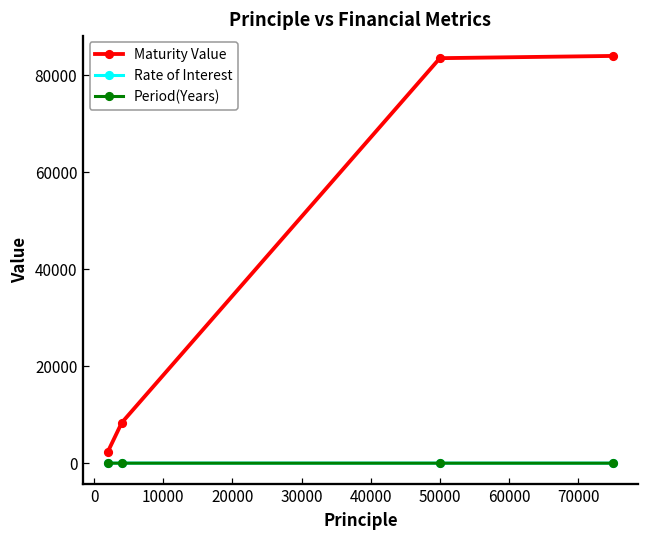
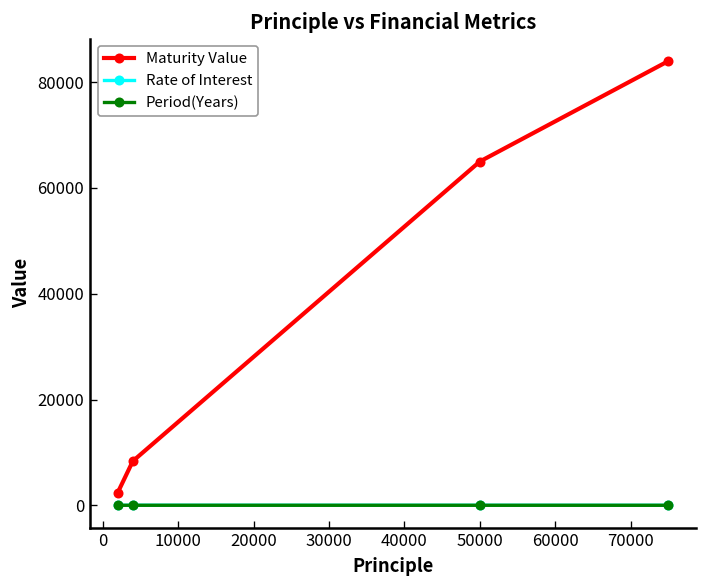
Maturity Value, 50000: 84000 -> 65000
